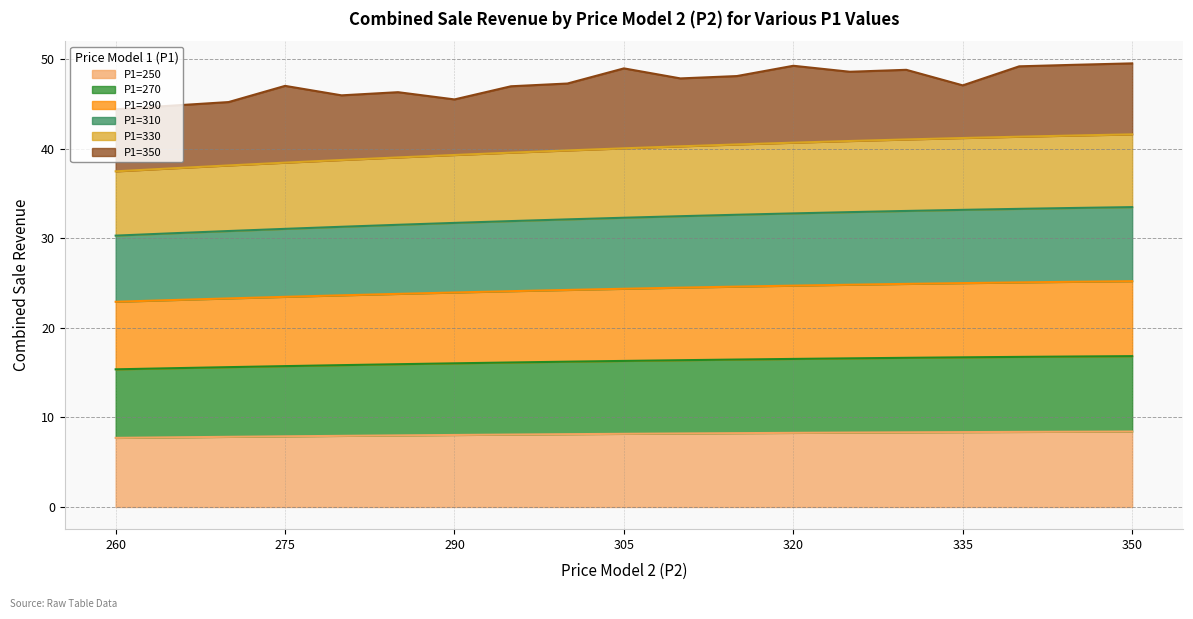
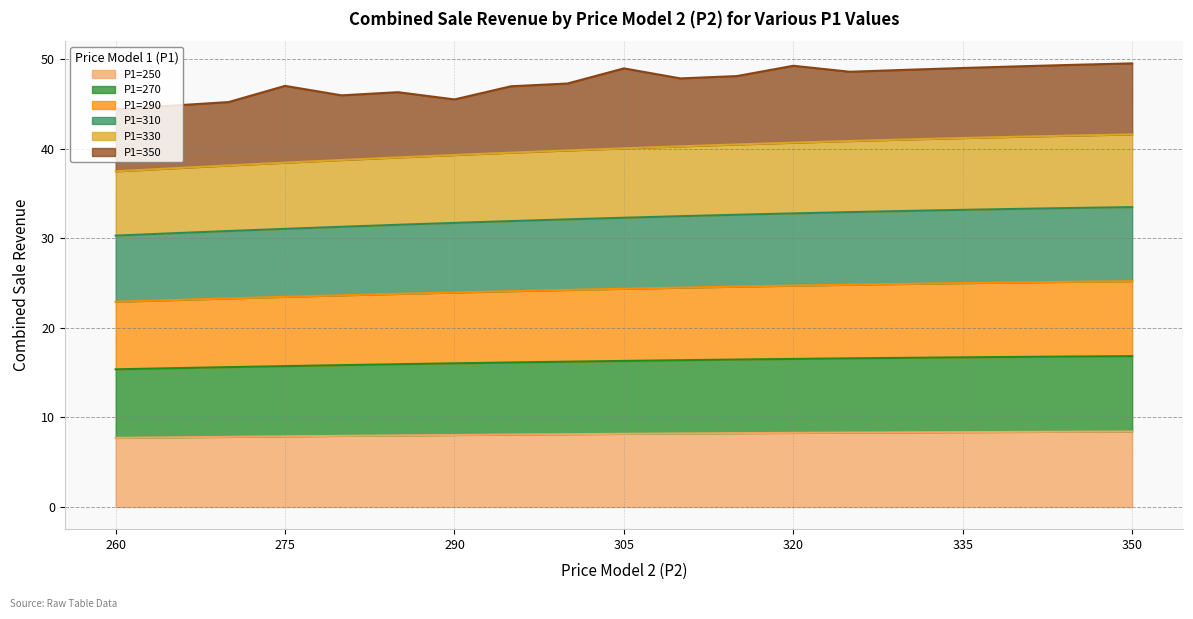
P1=350, 335: 6 -> 8
